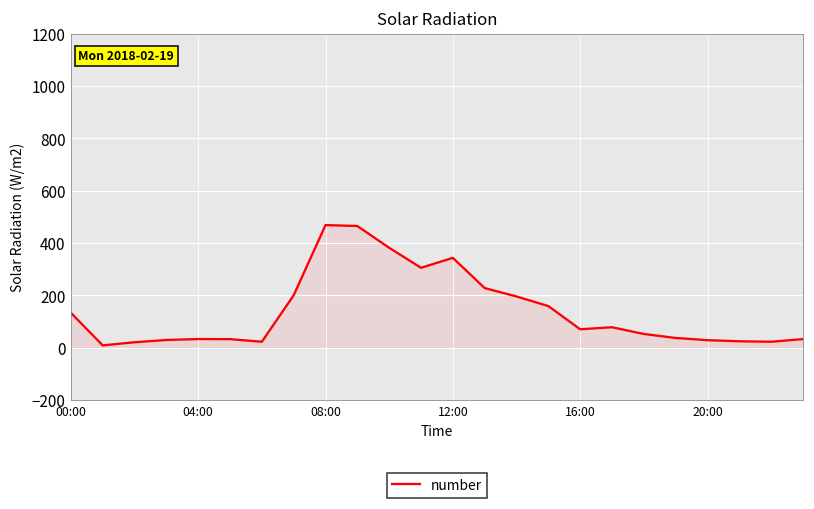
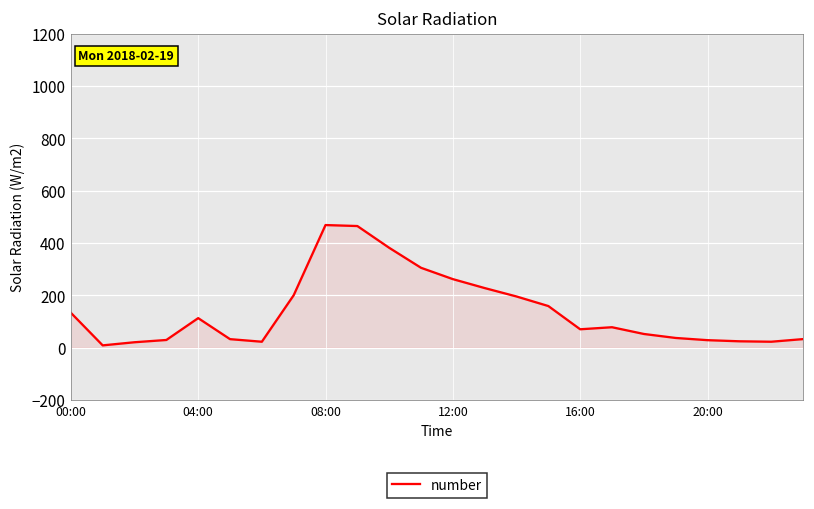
04:00: 30 -> 110
12:00: 340 -> 260
